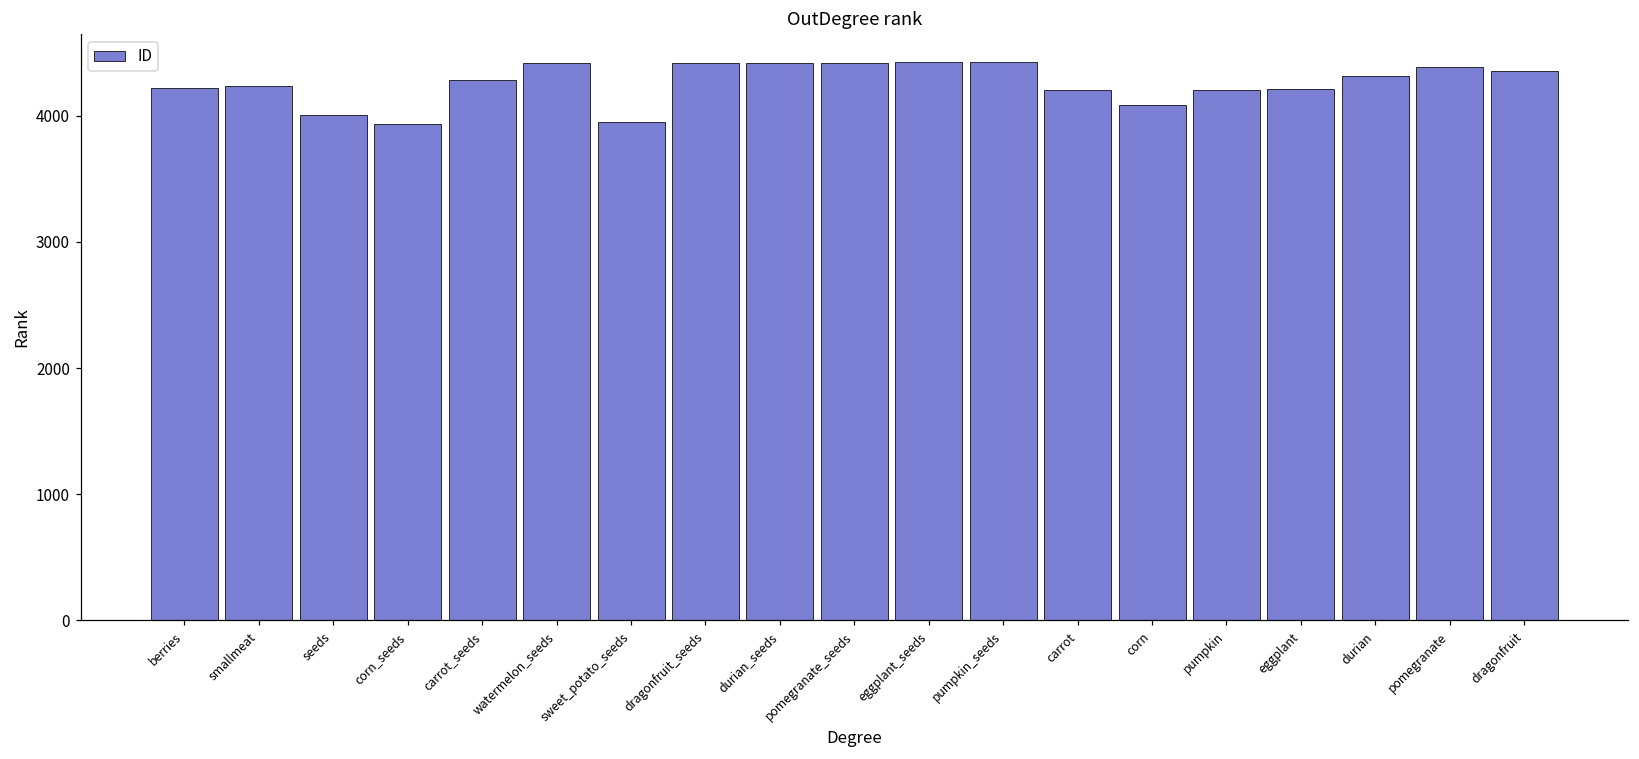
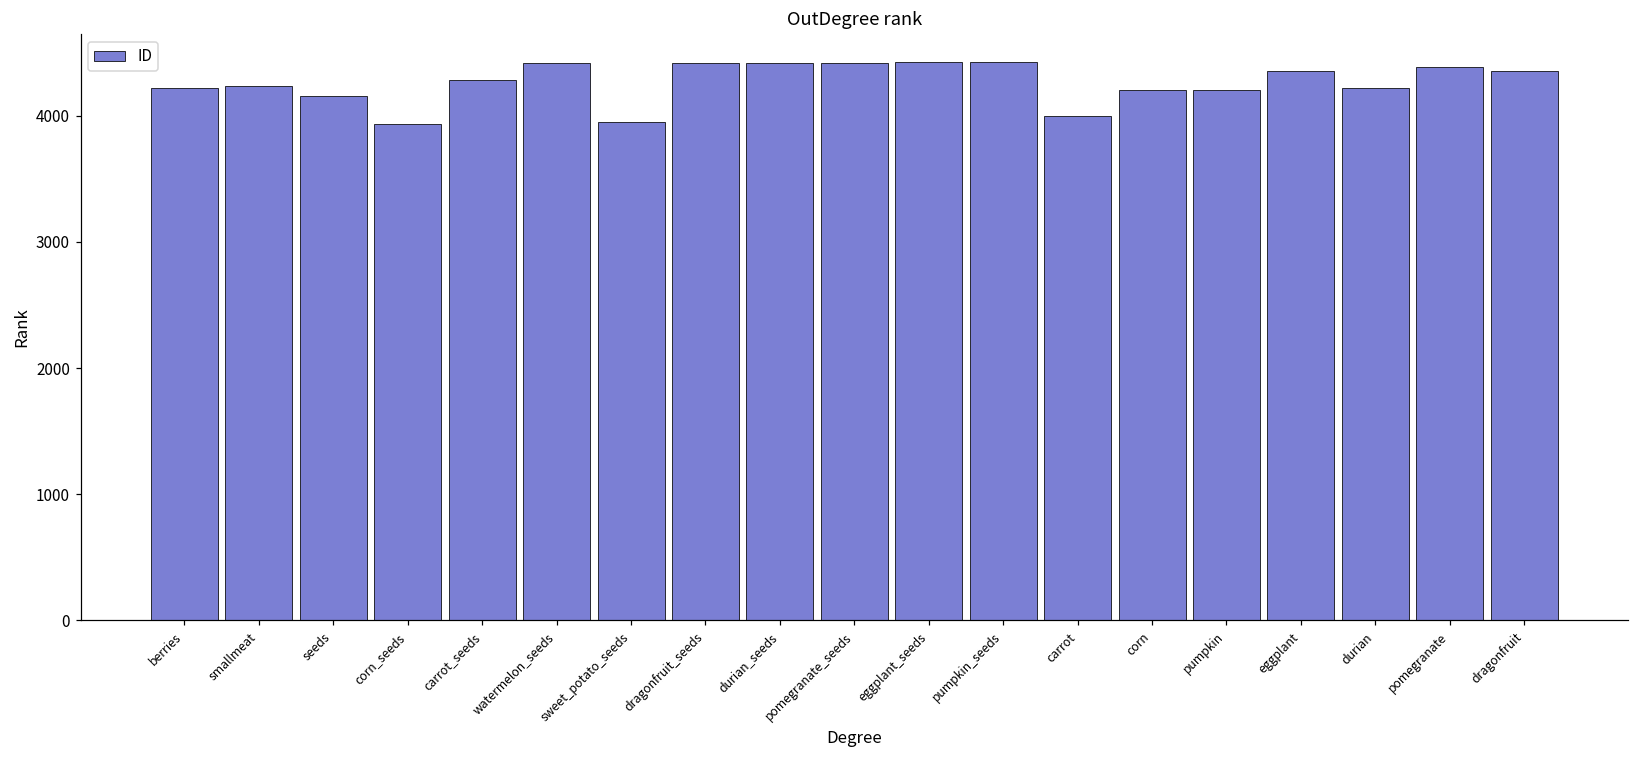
seeds: 4010 -> 4160
carrot: 4200 -> 4000
corn: 4090 -> 4210
eggplant: 4210 -> 4360
durian: 4320 -> 4220
